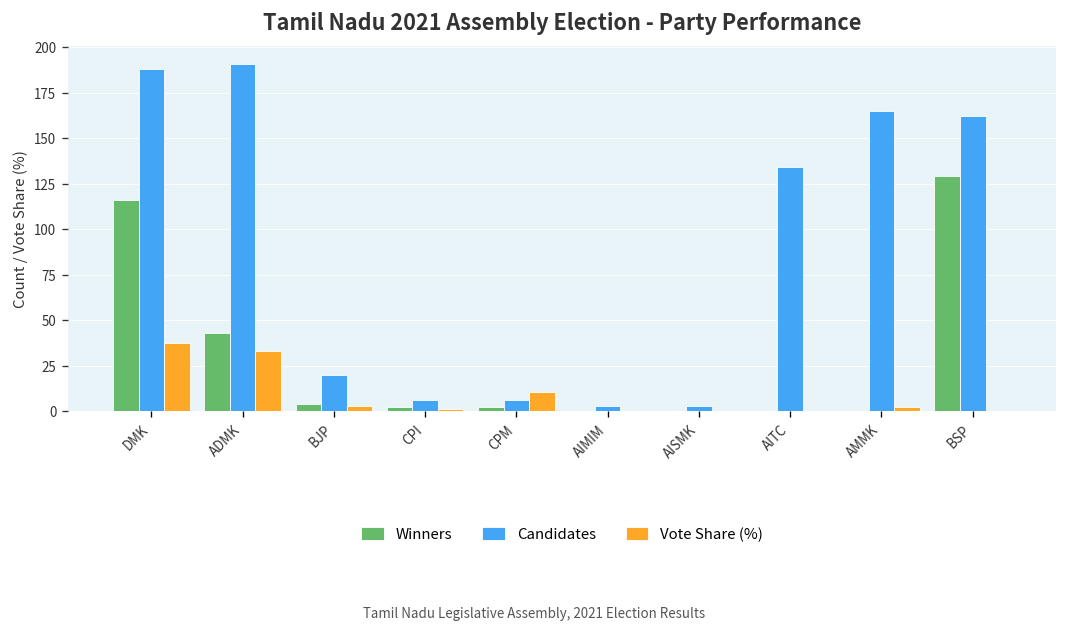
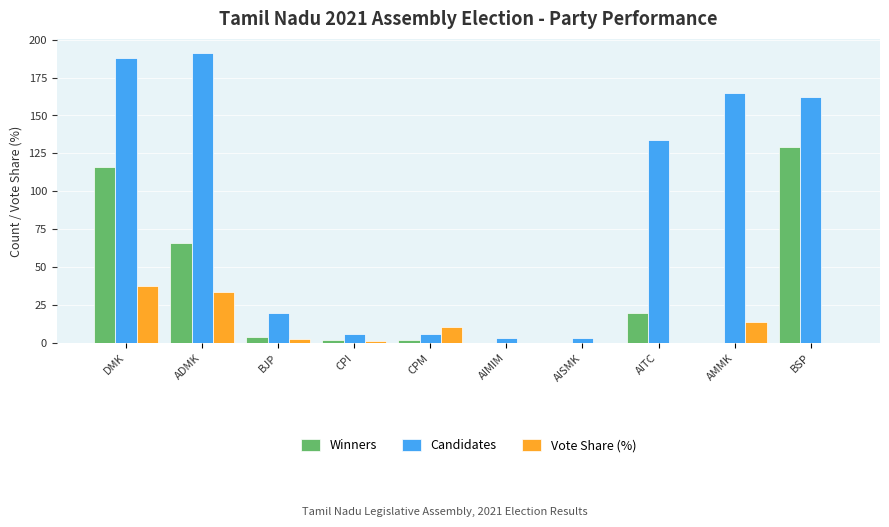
Winners, ADMK: 43 -> 66
Winners, AITC: 0 -> 20
Vote Share (%), AMMK: 2 -> 14
